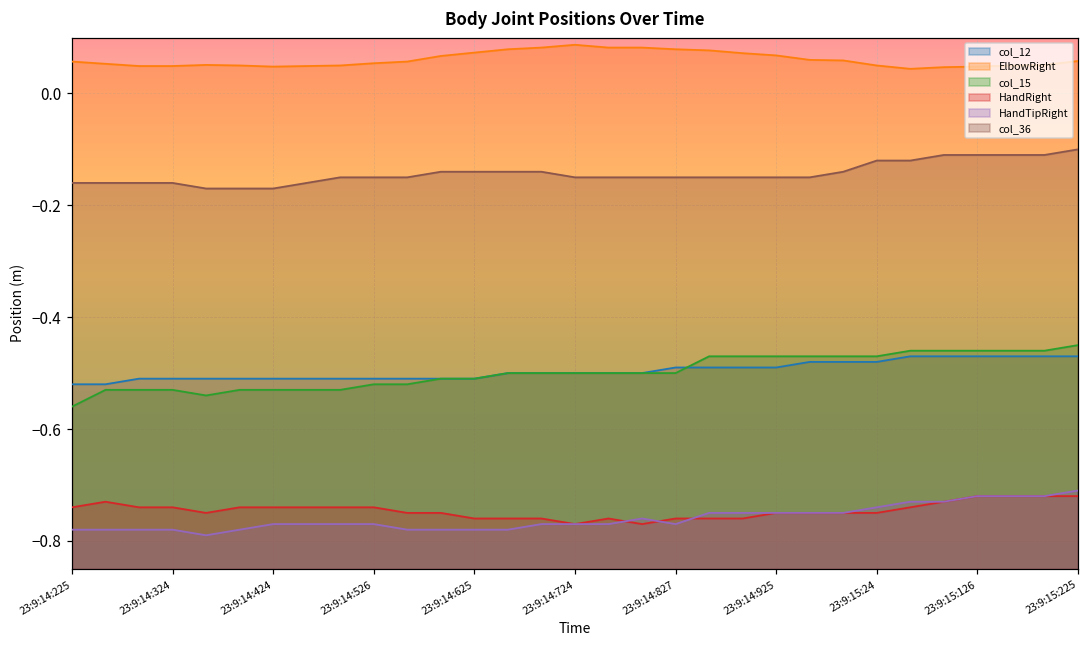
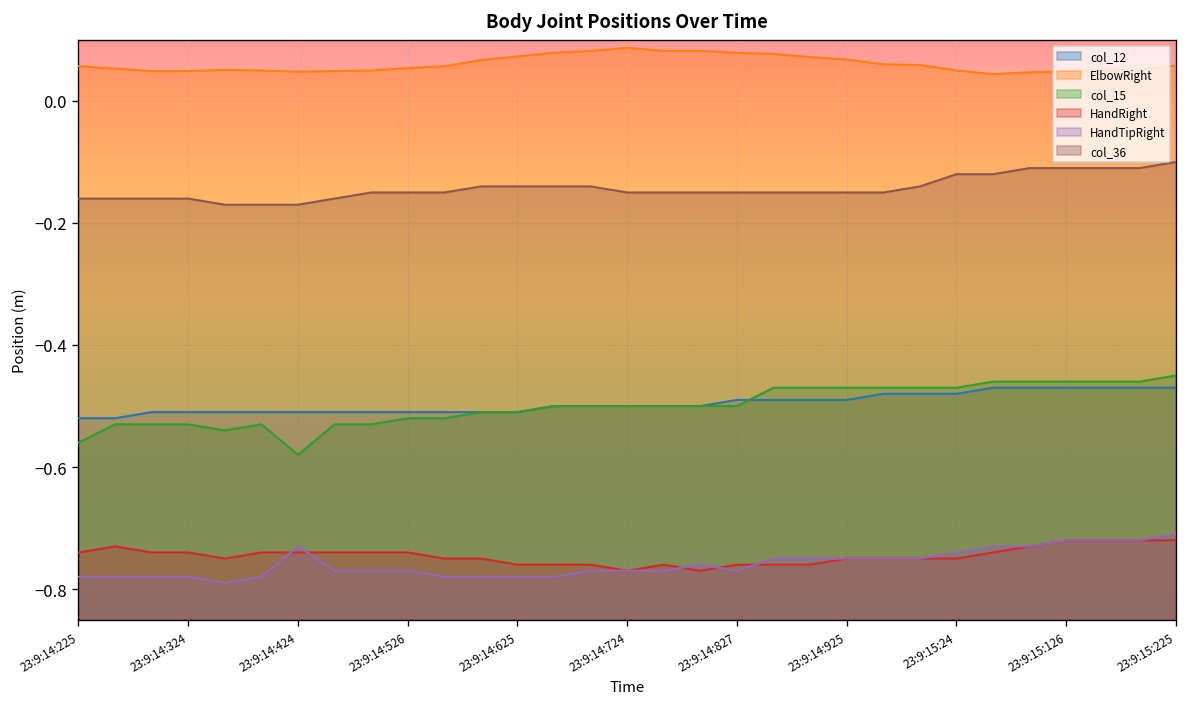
col_15, 23:9:14:424: -0.53 -> -0.58
HandTipRight, 23:9:14:424: -0.77 -> -0.73
